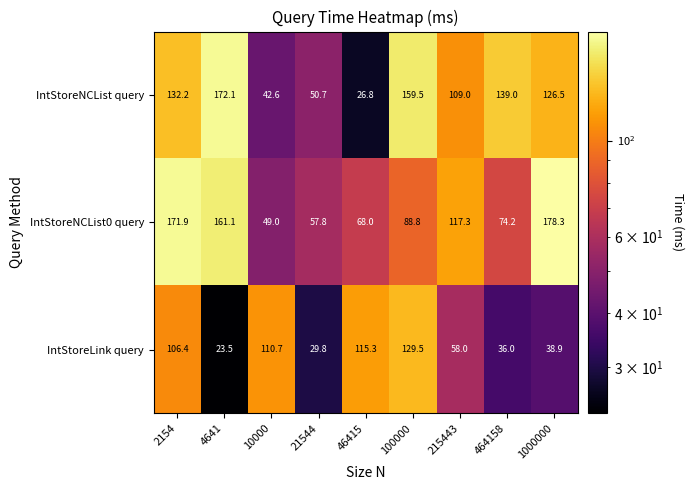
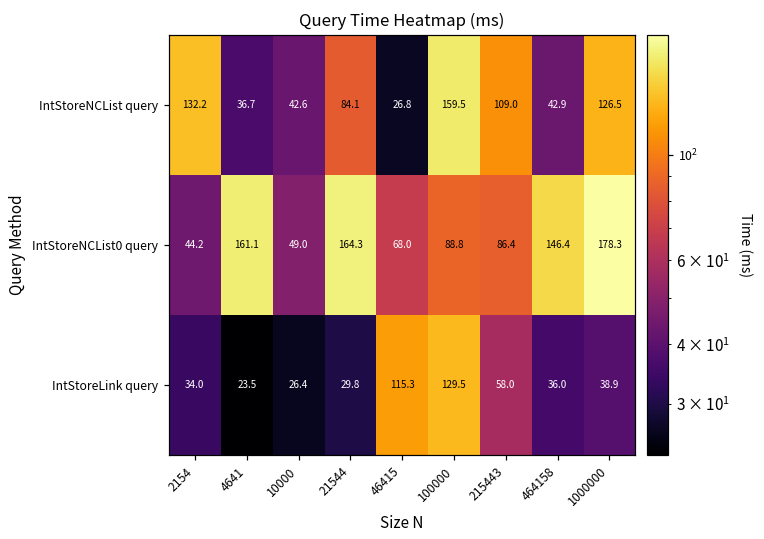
IntStoreNCList query, 4641: 172.1 -> 36.7
IntStoreNCList query, 21544: 50.7 -> 84.1
IntStoreNCList query, 464158: 139.0 -> 42.9
IntStoreNCList0 query, 2154: 171.9 -> 44.2
IntStoreNCList0 query, 21544: 57.8 -> 164.3
IntStoreNCList0 query, 215443: 117.3 -> 86.4
IntStoreNCList0 query, 464158: 74.2 -> 146.4
IntStoreLink query, 2154: 106.4 -> 34.0
IntStoreLink query, 10000: 110.7 -> 26.4
